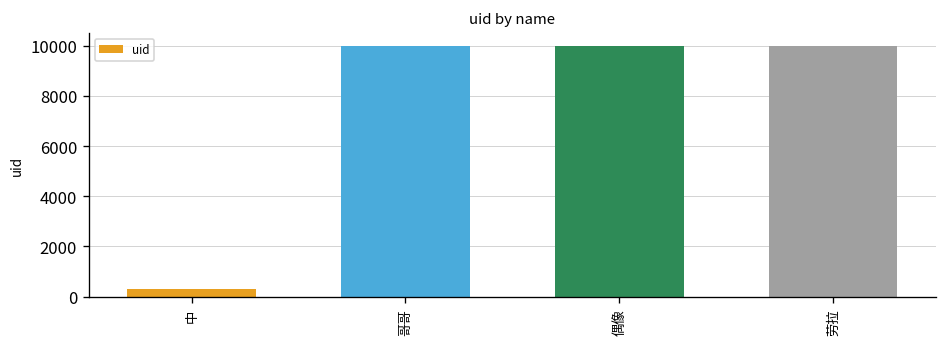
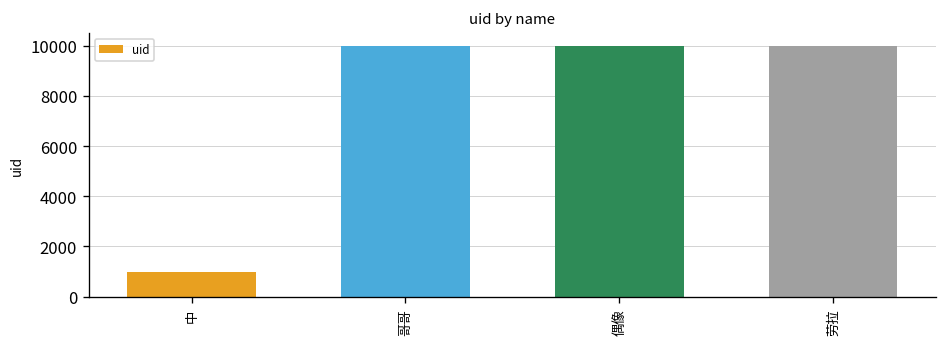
中: 300 -> 1000
